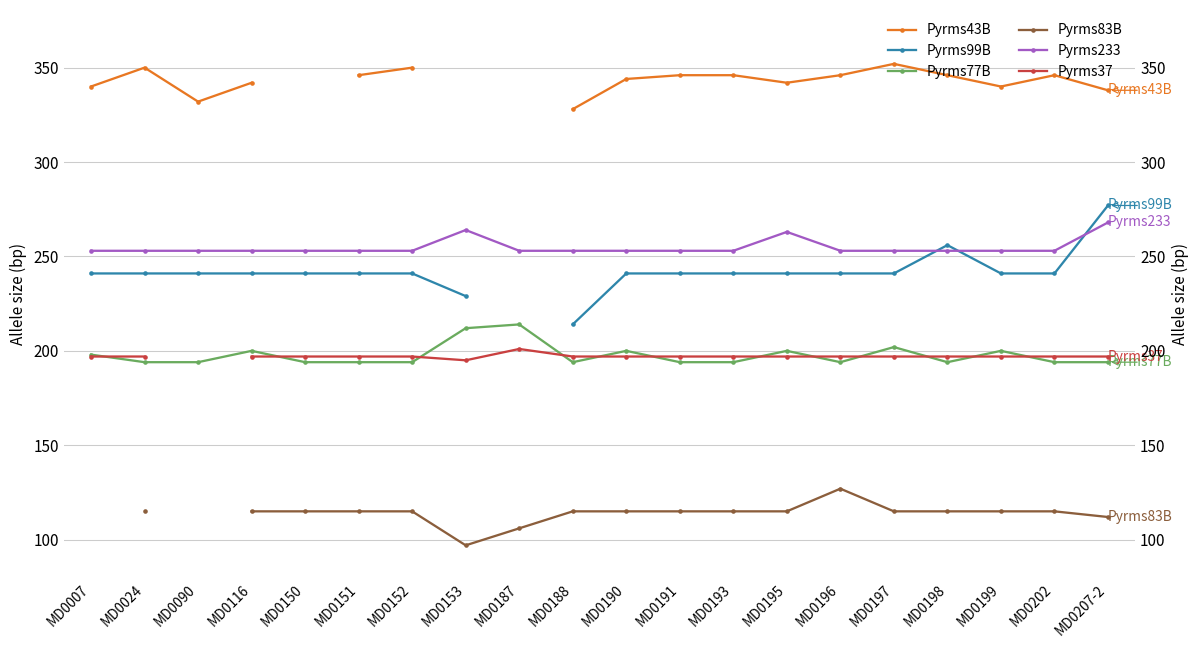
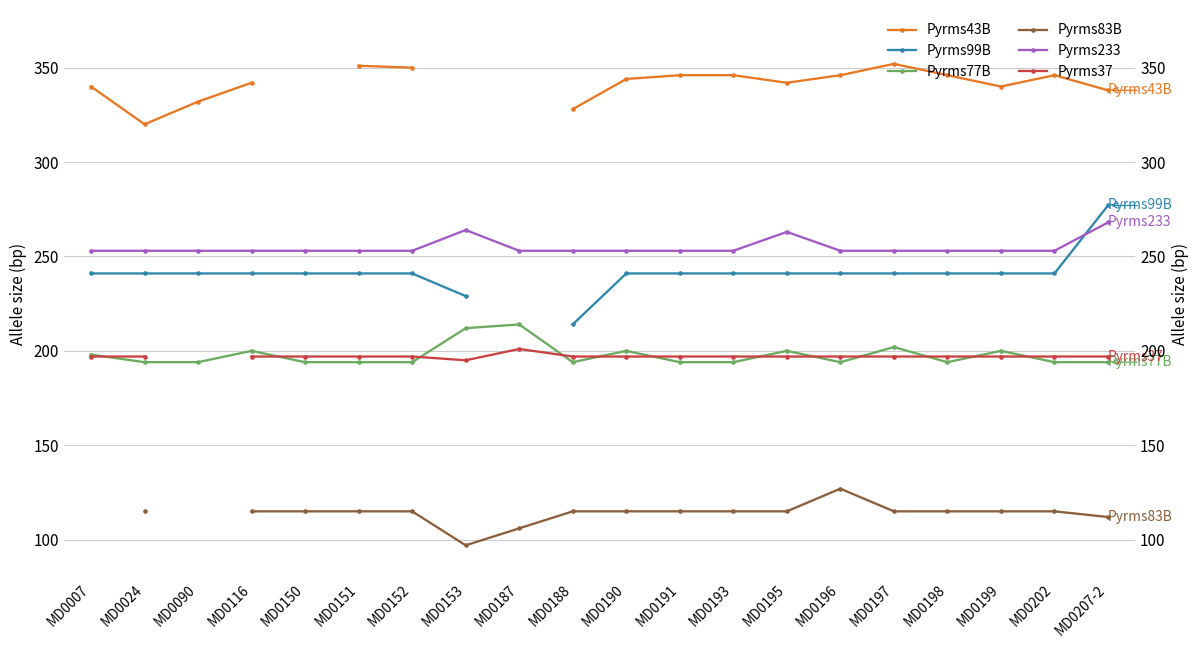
Pyrms43B, MD0024: 350 -> 320
Pyrms43B, MD0151: 346 -> 351
Pyrms99B, MD0198: 256 -> 241
